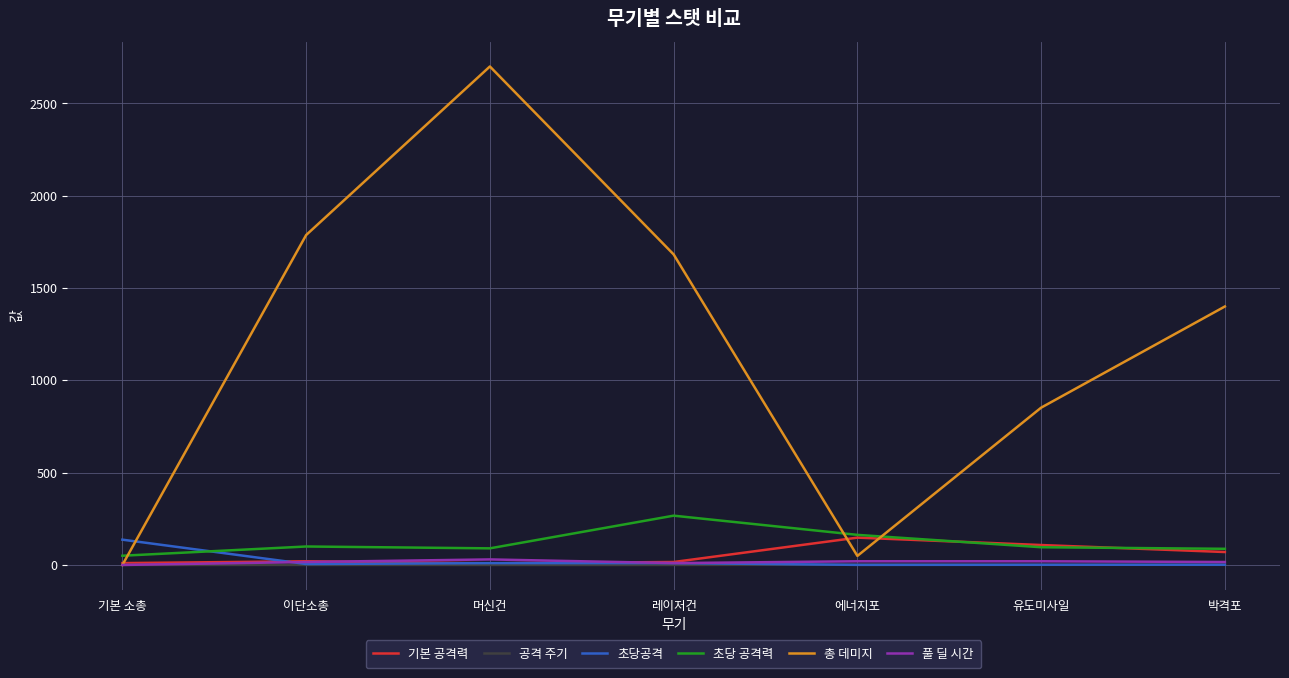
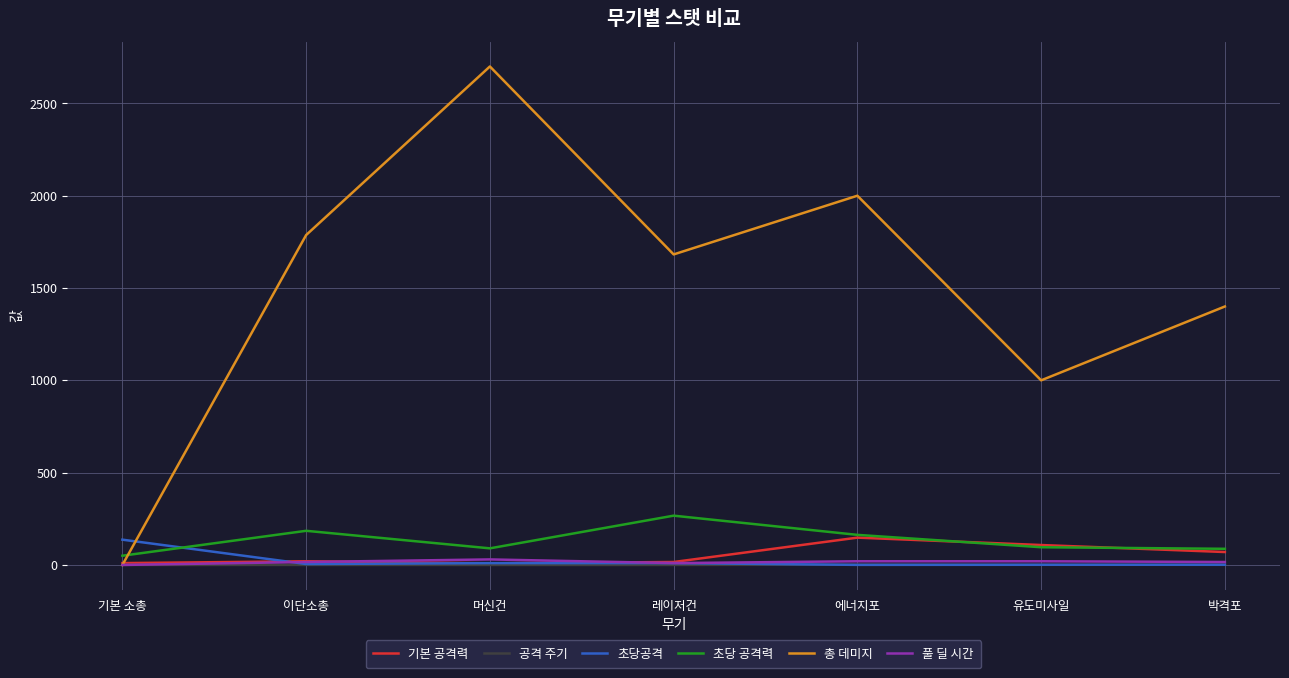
초당 공격력, 이단소총: 100 -> 190
총 데미지, 에너지포: 50 -> 2000
총 데미지, 유도미사일: 850 -> 1000
